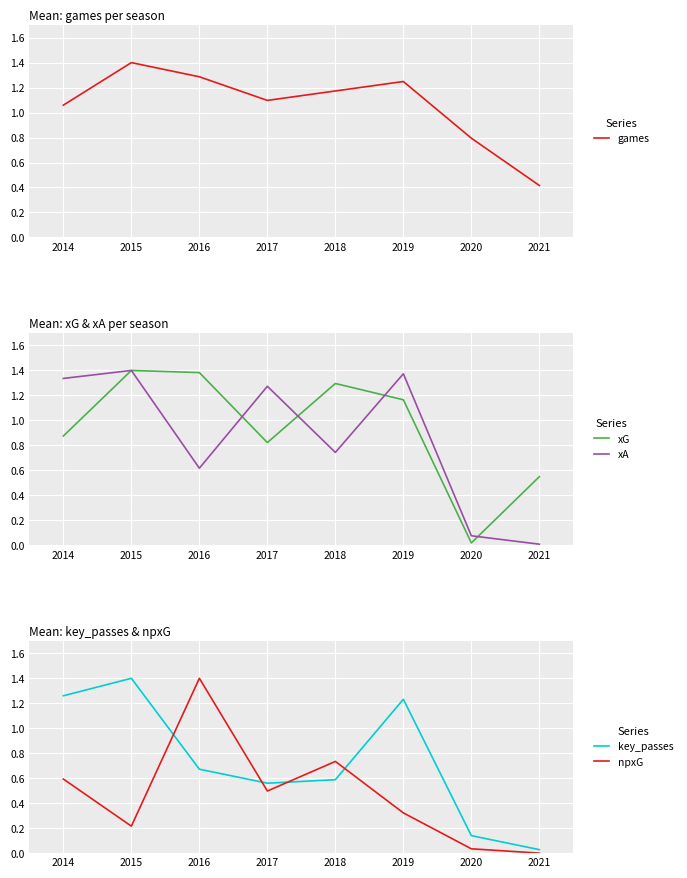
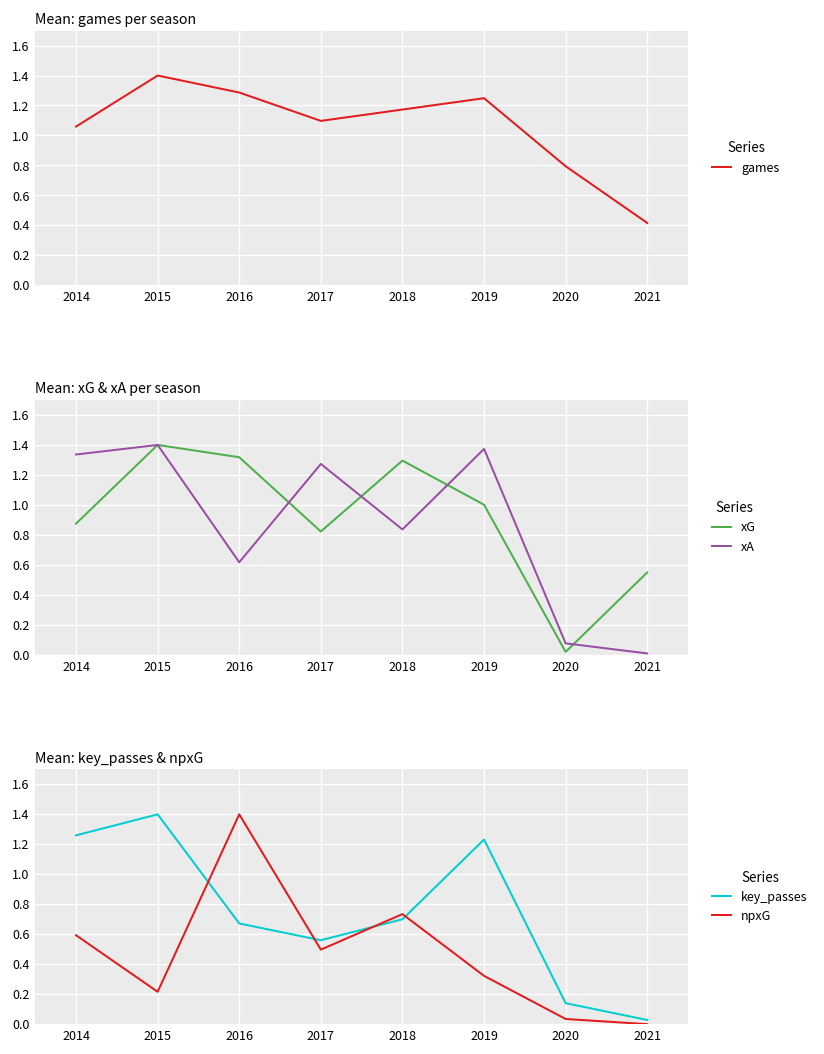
Mean: xG & xA per season, xG, 2016: 1.38 -> 1.32
Mean: xG & xA per season, xA, 2018: 0.74 -> 0.84
Mean: xG & xA per season, xG, 2019: 1.17 -> 1.00
Mean: key_passes & npxG, key_passes, 2018: 0.59 -> 0.70
